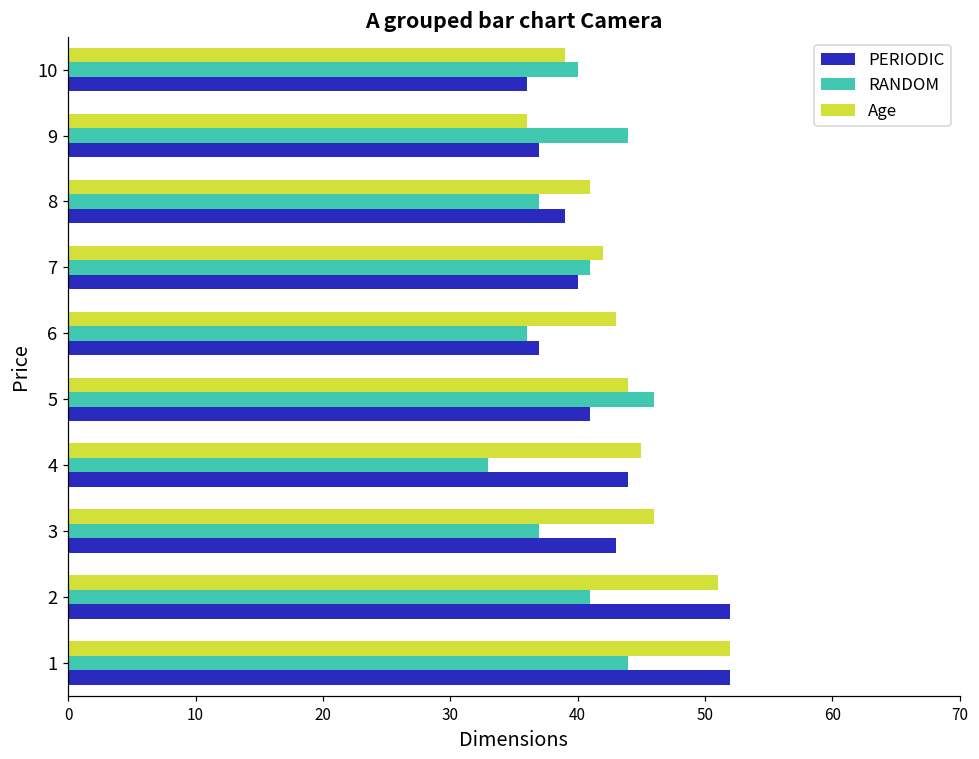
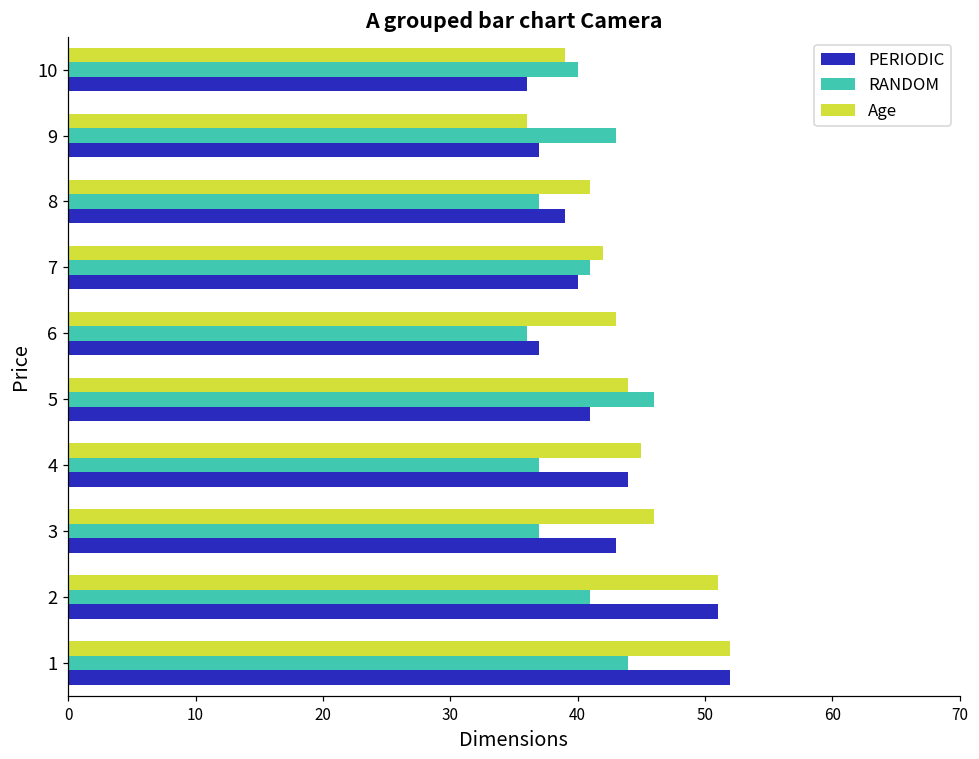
RANDOM, 9: 44 -> 43
RANDOM, 4: 33 -> 37
PERIODIC, 2: 52 -> 51
